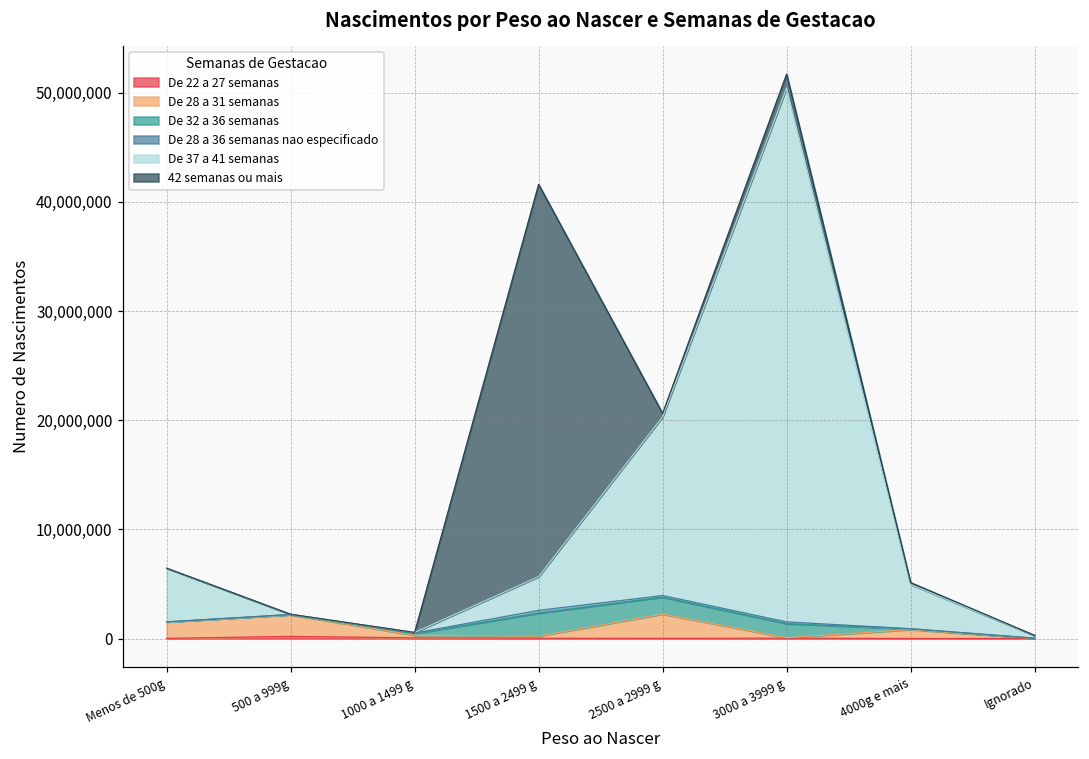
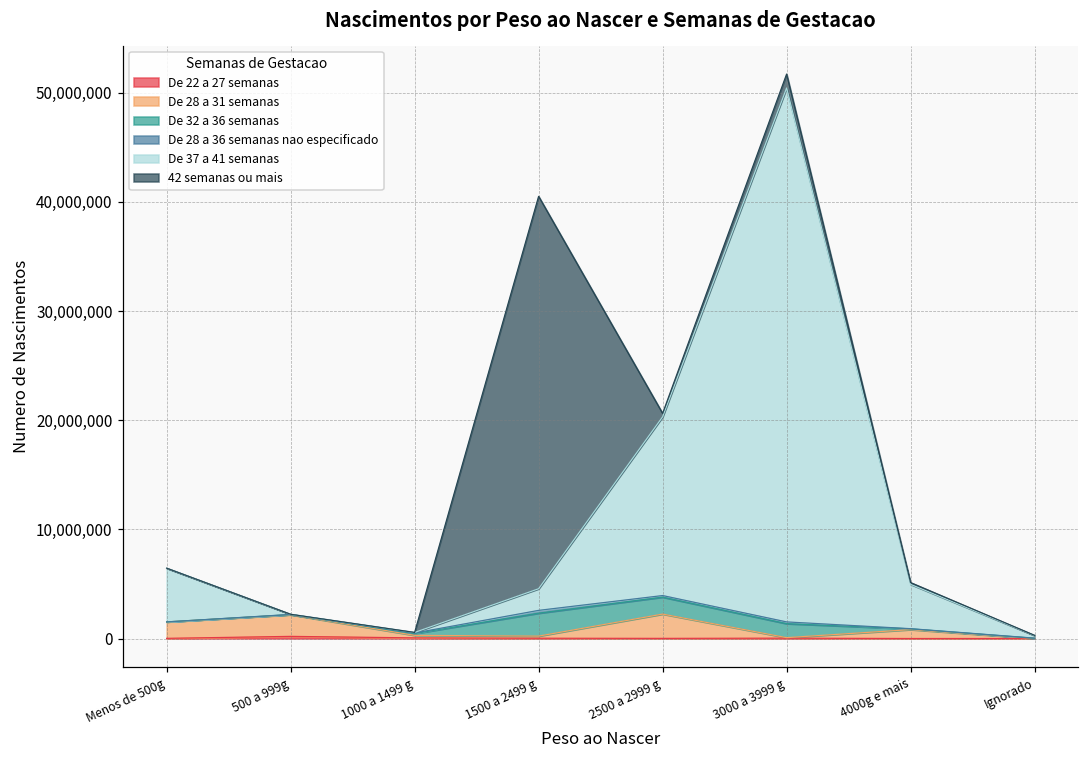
De 37 a 41 semanas, 1500 a 2499 g: 3,000,000 -> 2,000,000
